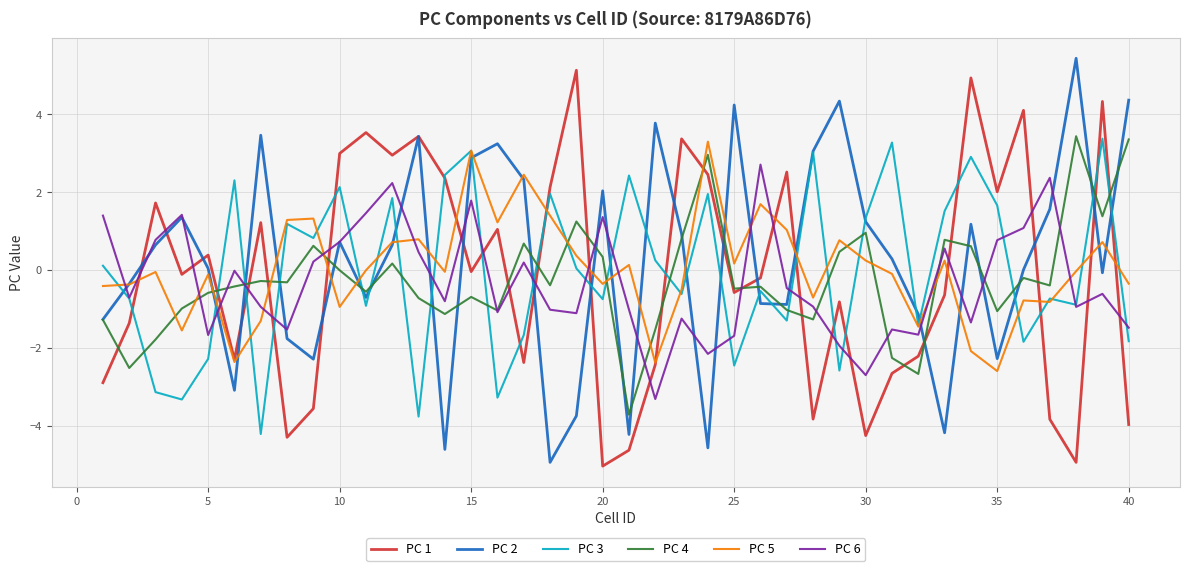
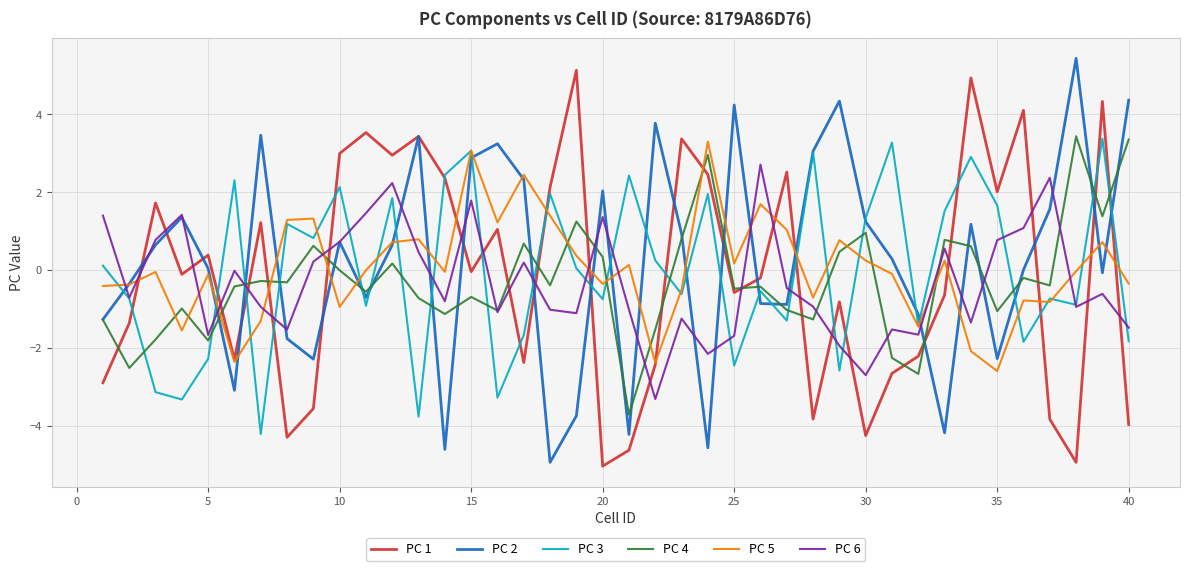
PC 4, 5: -0.6 -> -1.8
